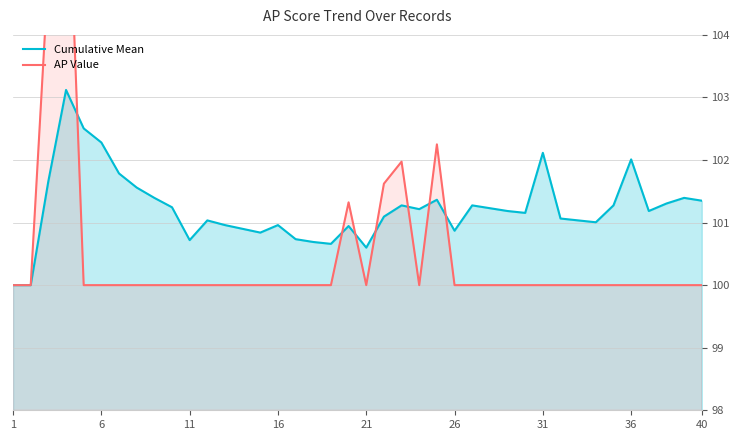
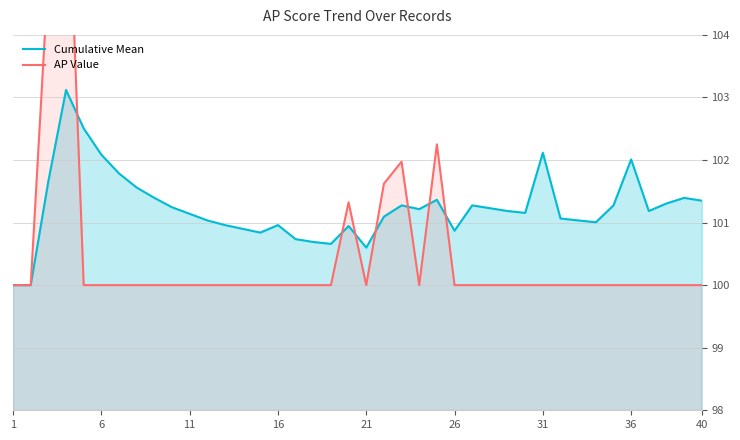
Cumulative Mean, 6: 102.3 -> 102.1
Cumulative Mean, 11: 100.7 -> 101.1
